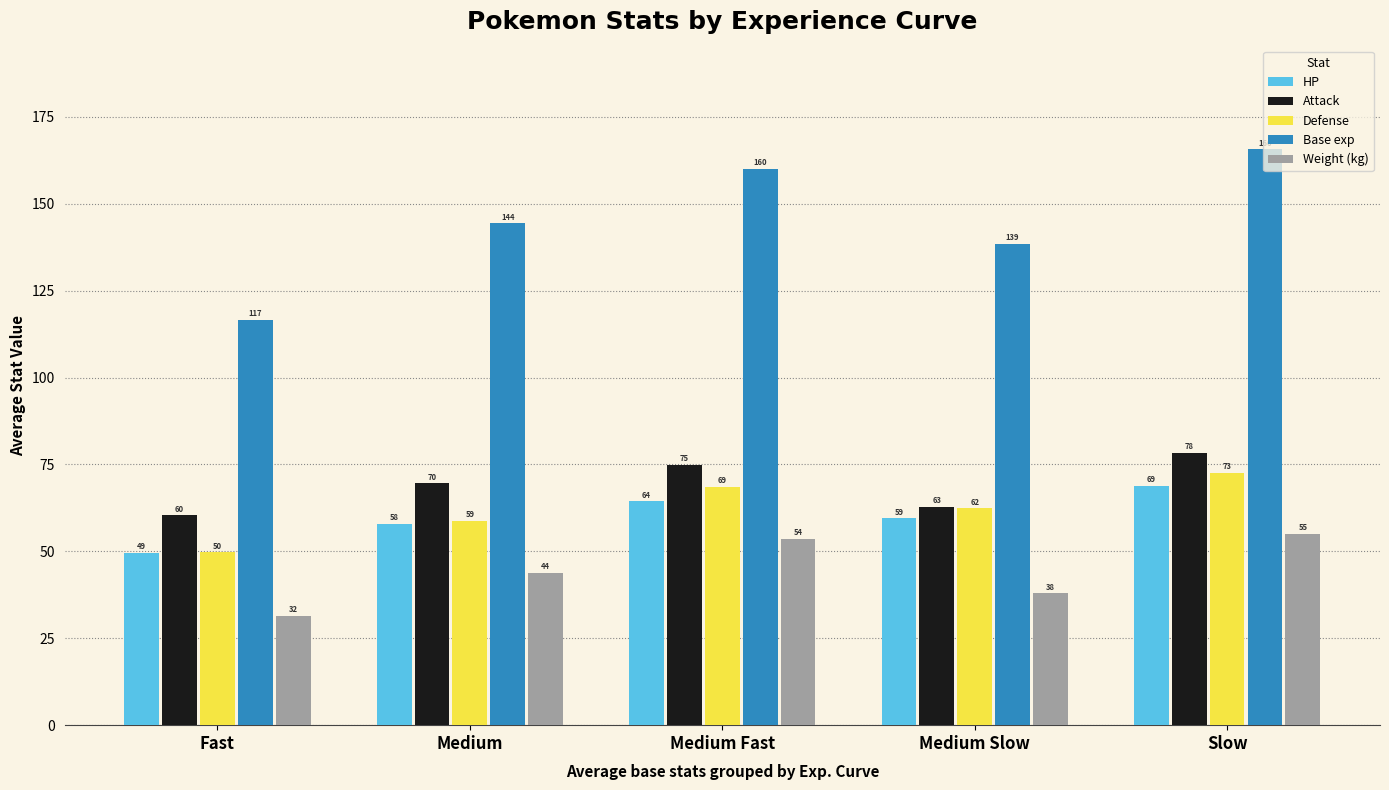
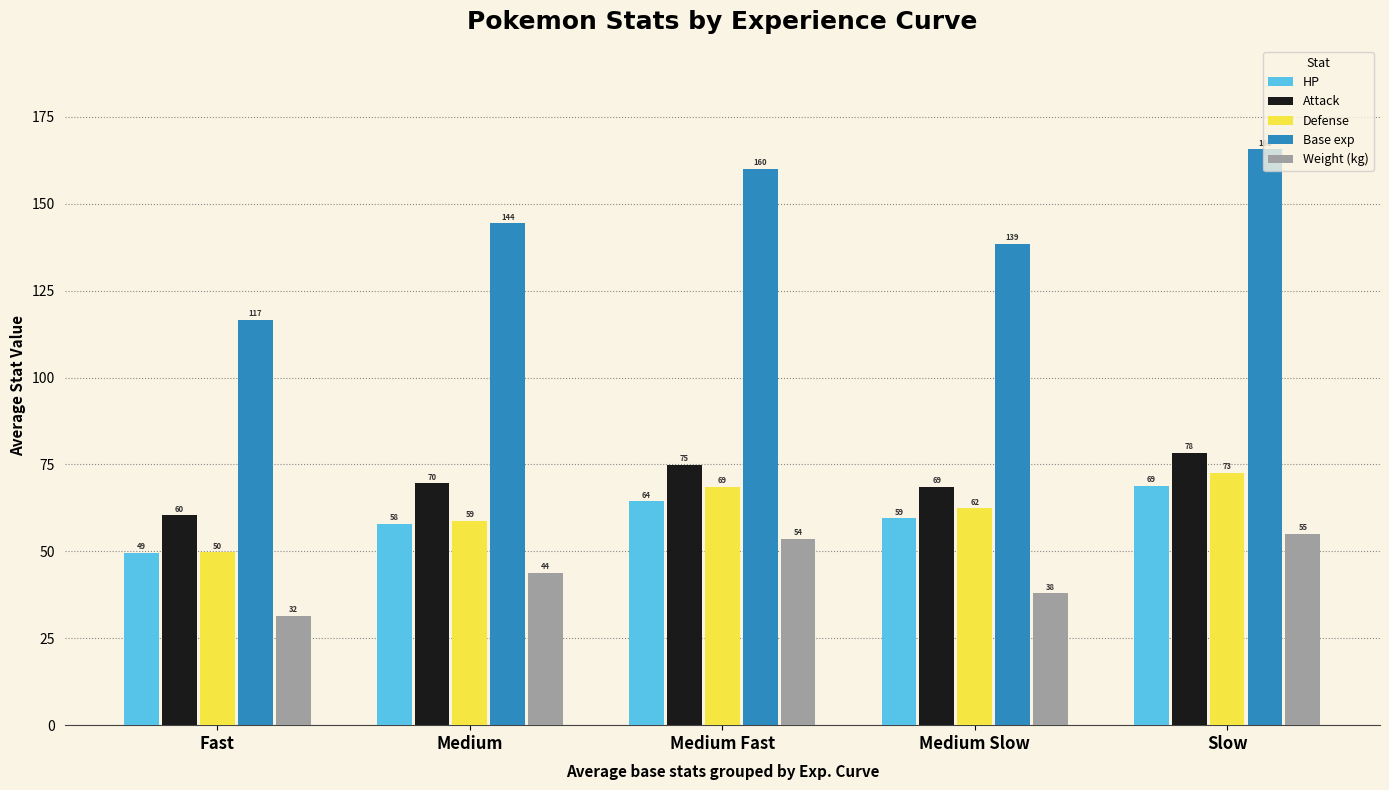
Attack, Medium Slow: 63 -> 69
